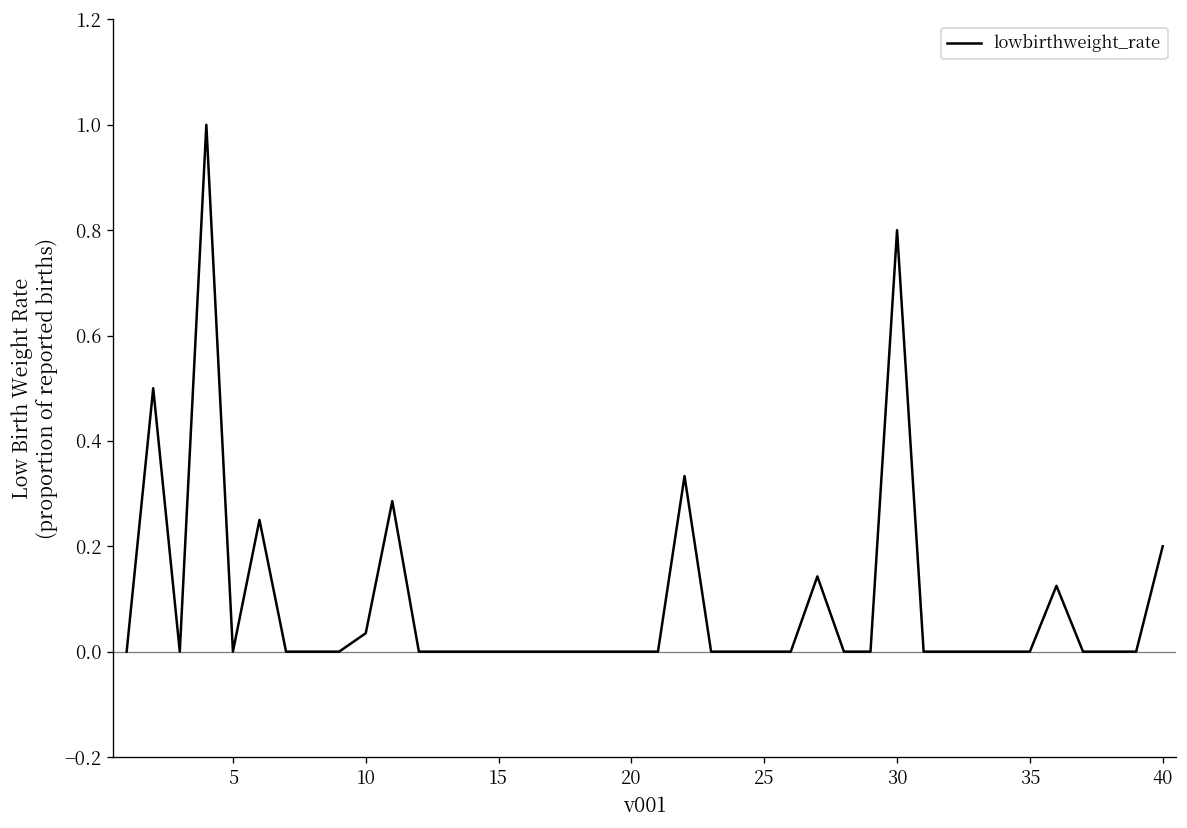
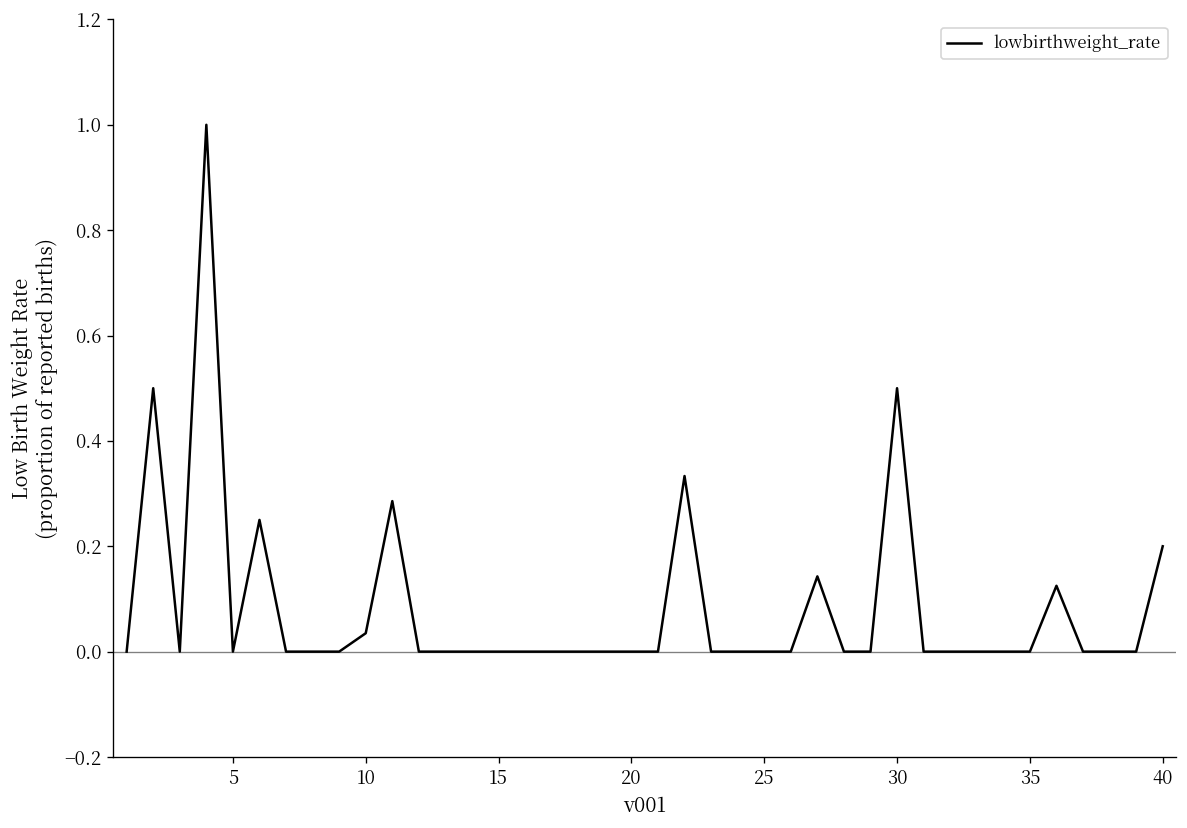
30: 0.8 -> 0.5
